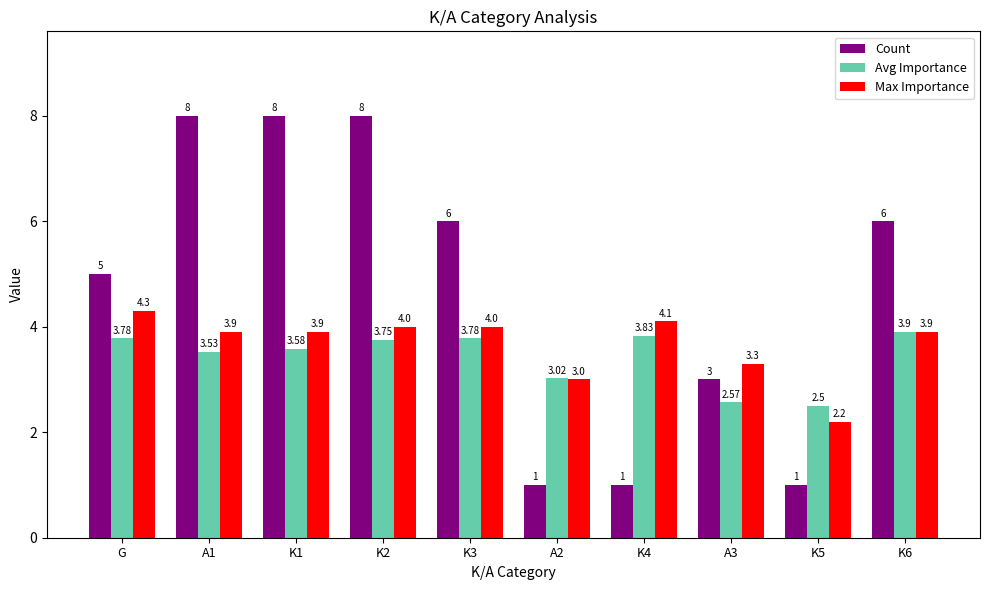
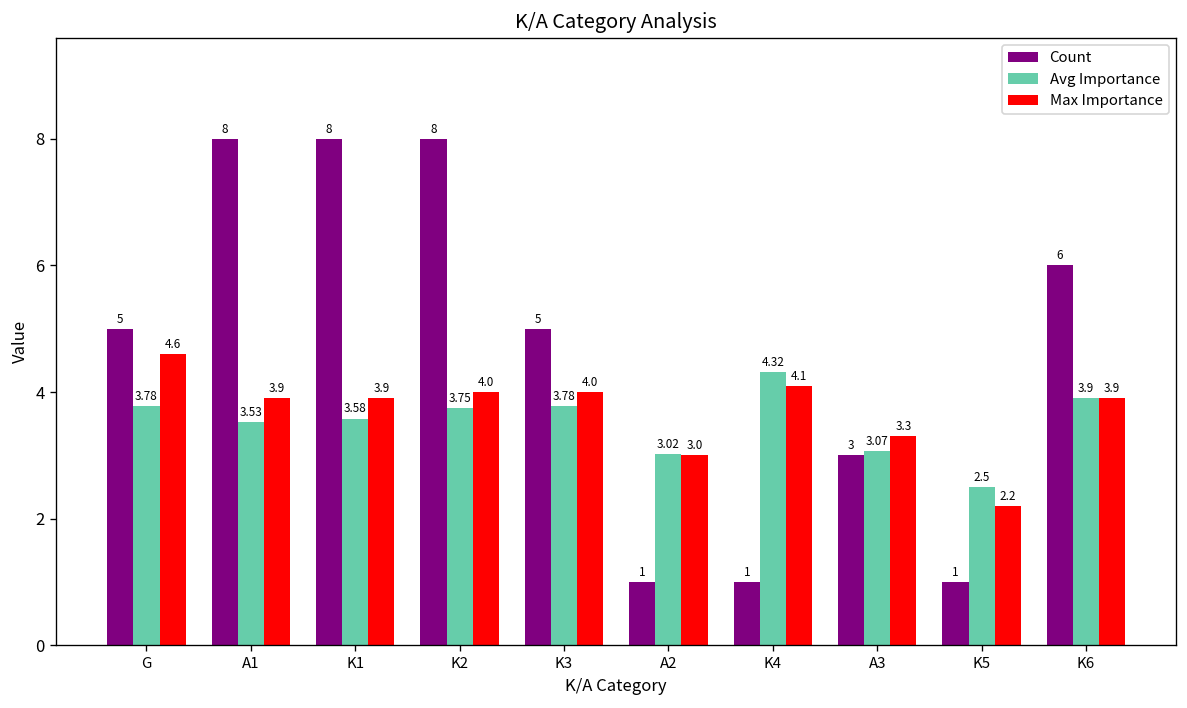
Max Importance, G: 4.3 -> 4.6
Count, K3: 6 -> 5
Avg Importance, K4: 3.83 -> 4.32
Avg Importance, A3: 2.57 -> 3.07
